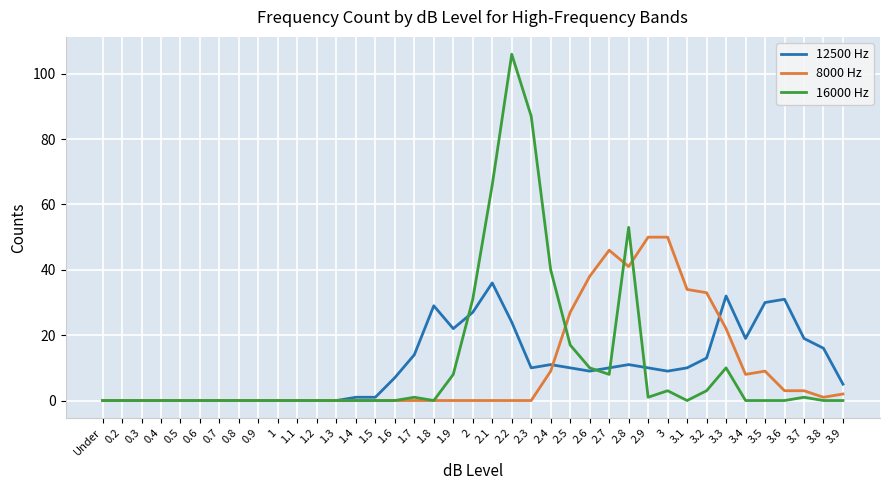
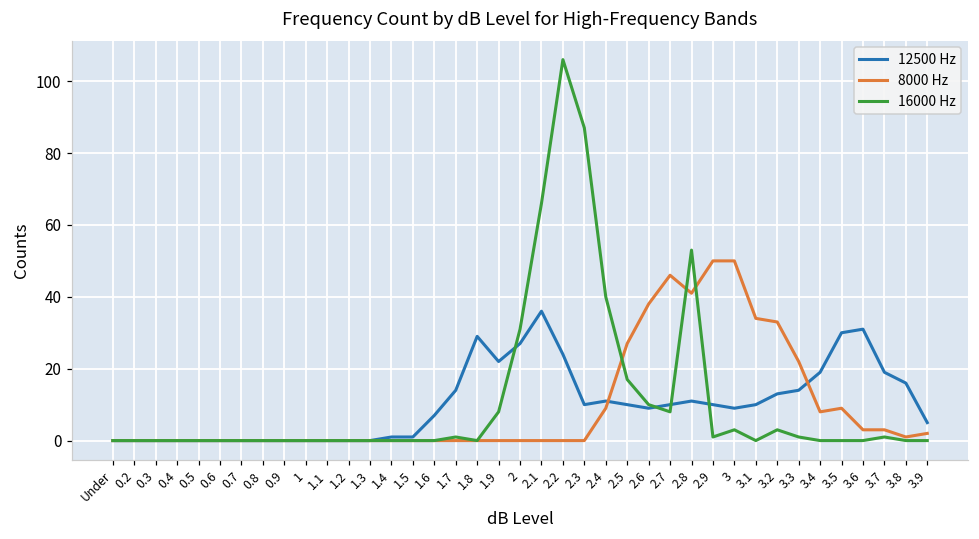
12500 Hz, 3.3: 32 -> 14
16000 Hz, 3.3: 10 -> 1
